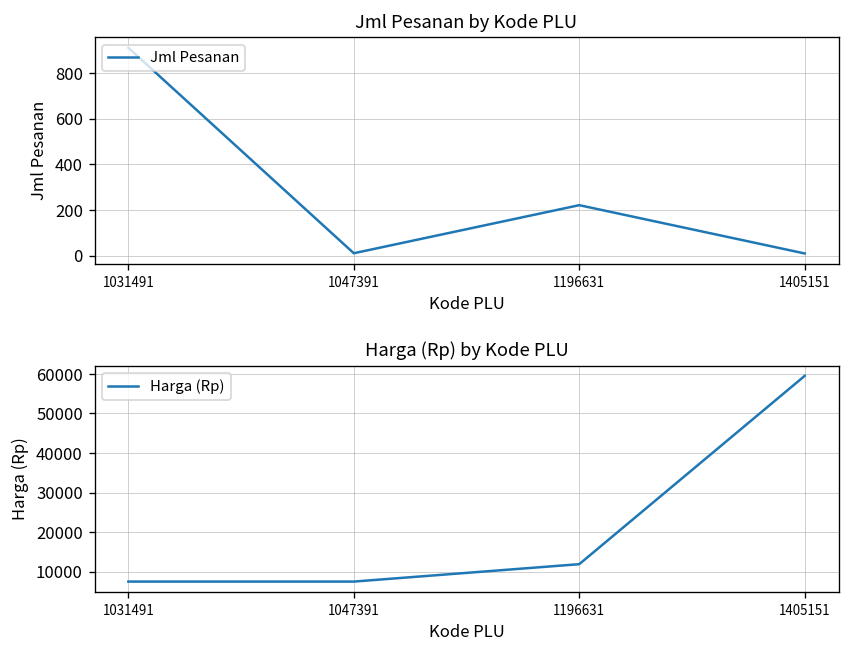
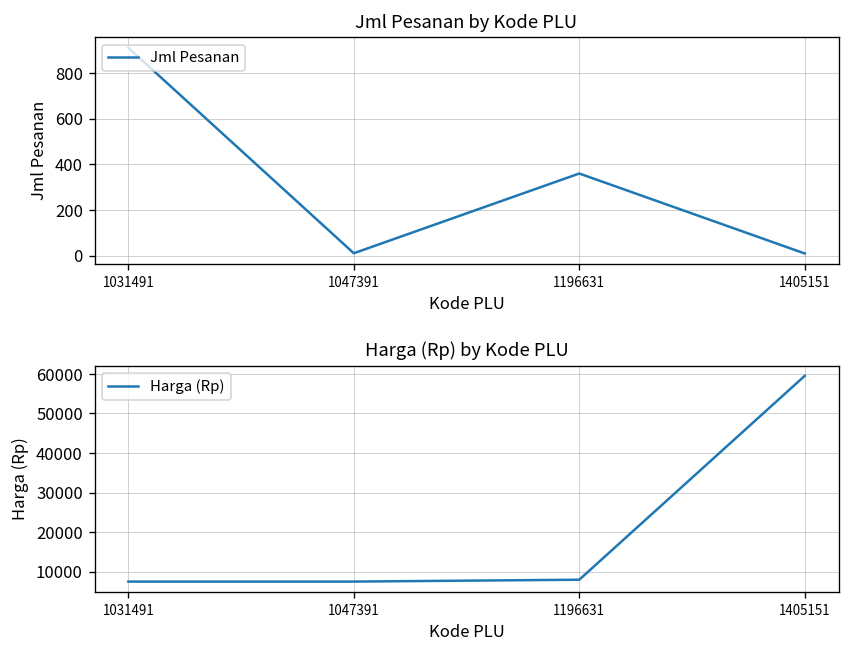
Jml Pesanan by Kode PLU, 1196631: 220 -> 360
Harga (Rp) by Kode PLU, 1196631: 12000 -> 8000
